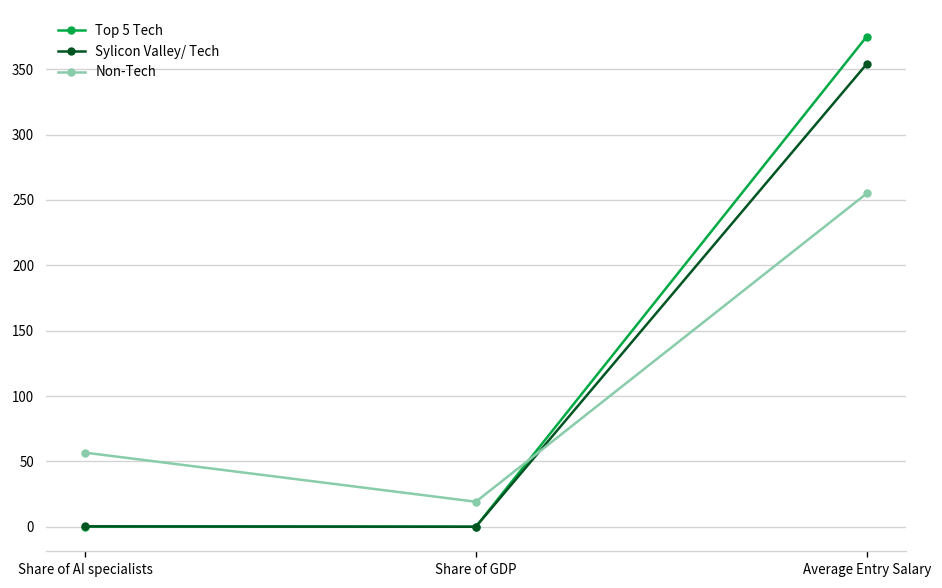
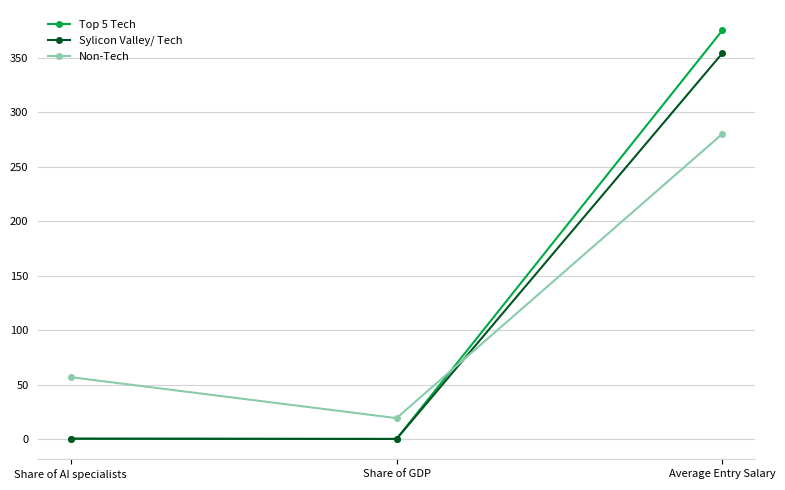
Non-Tech, Average Entry Salary: 255 -> 280
